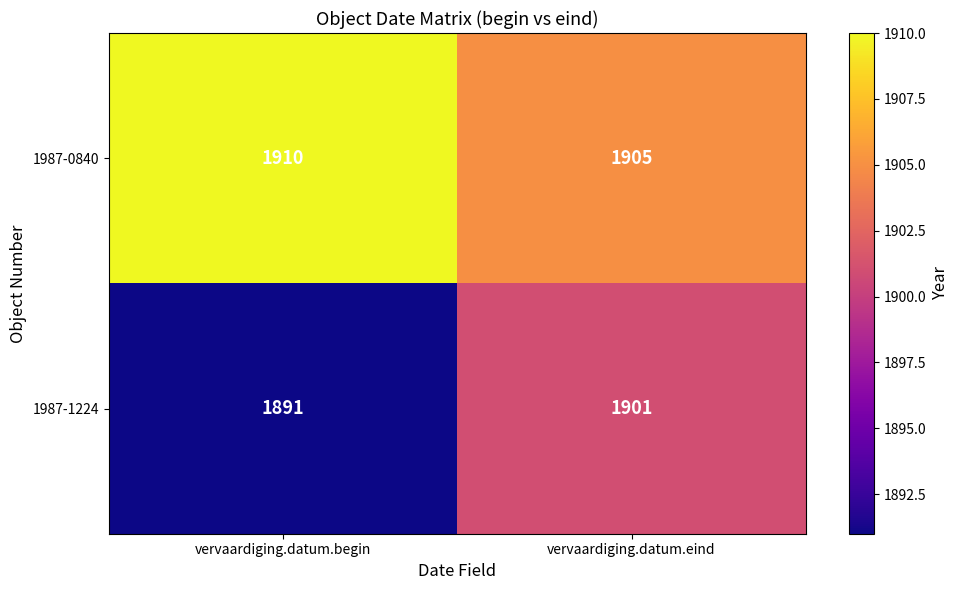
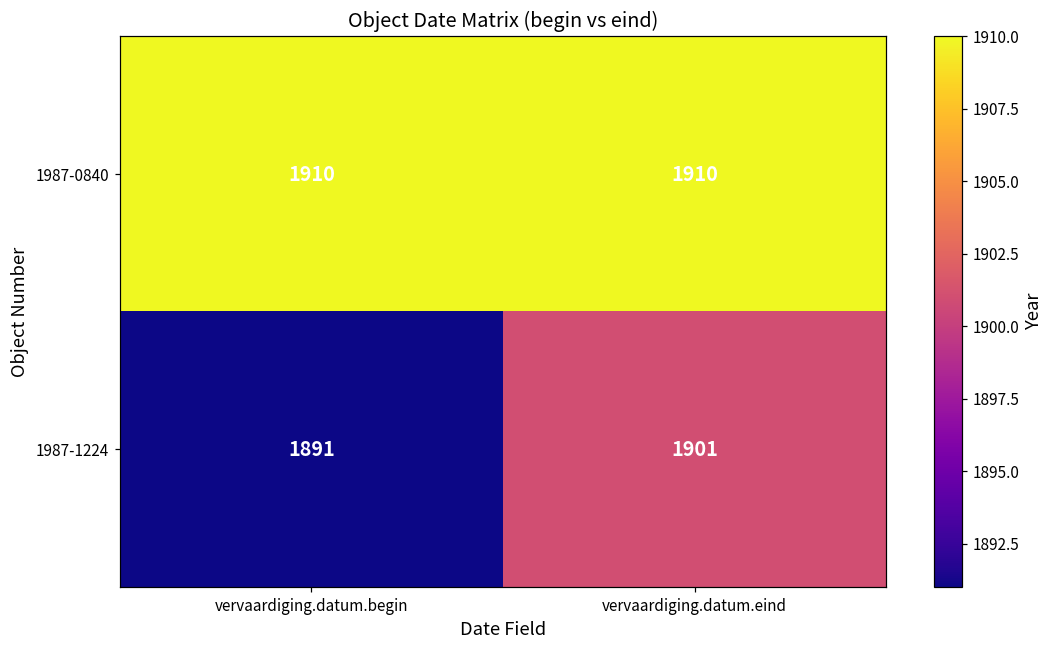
1987-0840, vervaardiging.datum.eind: 1905 -> 1910
